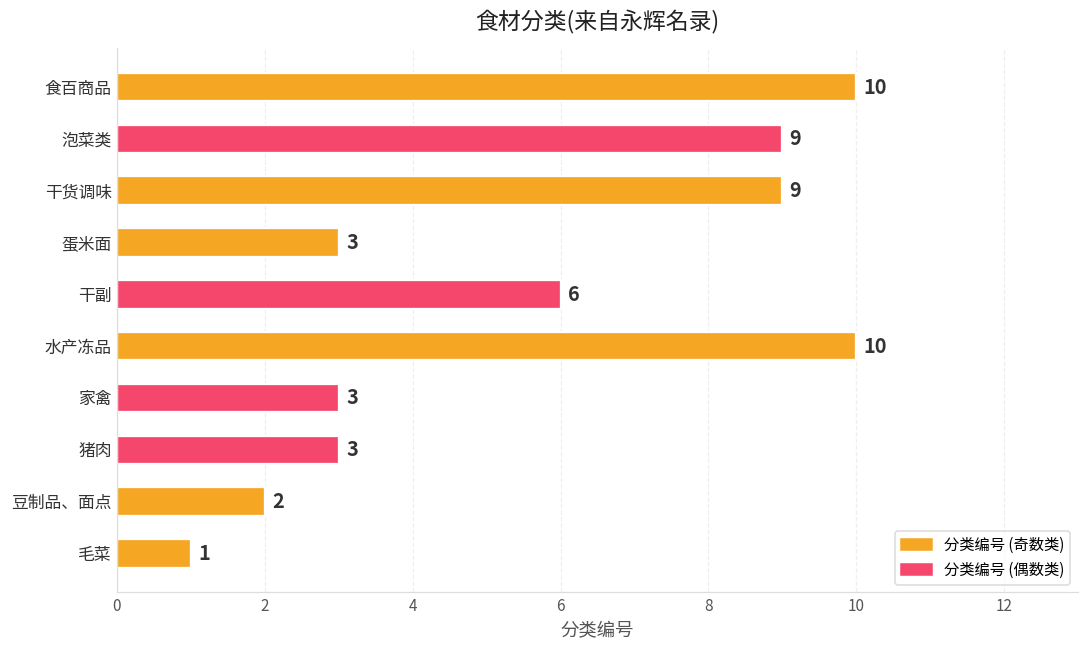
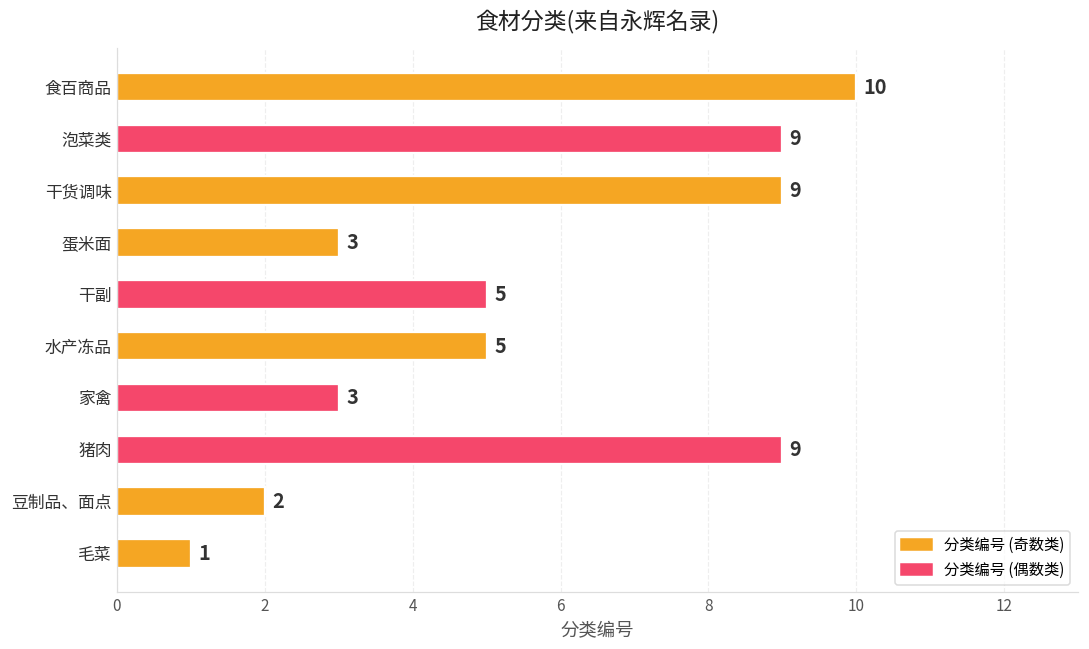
干副: 6 -> 5
水产冻品: 10 -> 5
猪肉: 3 -> 9
